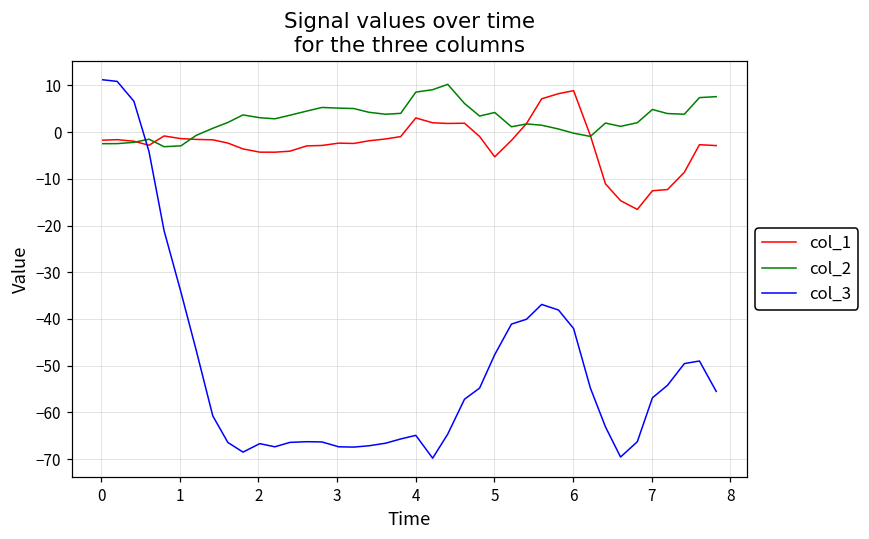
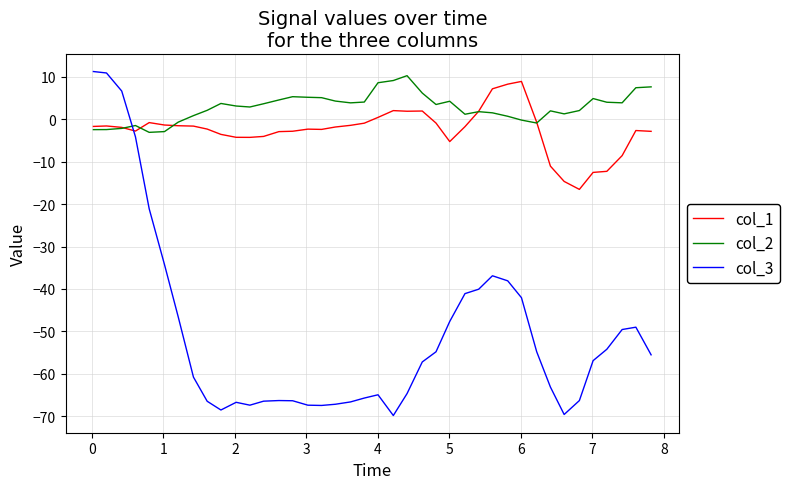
col_1, 4: 3 -> 0
